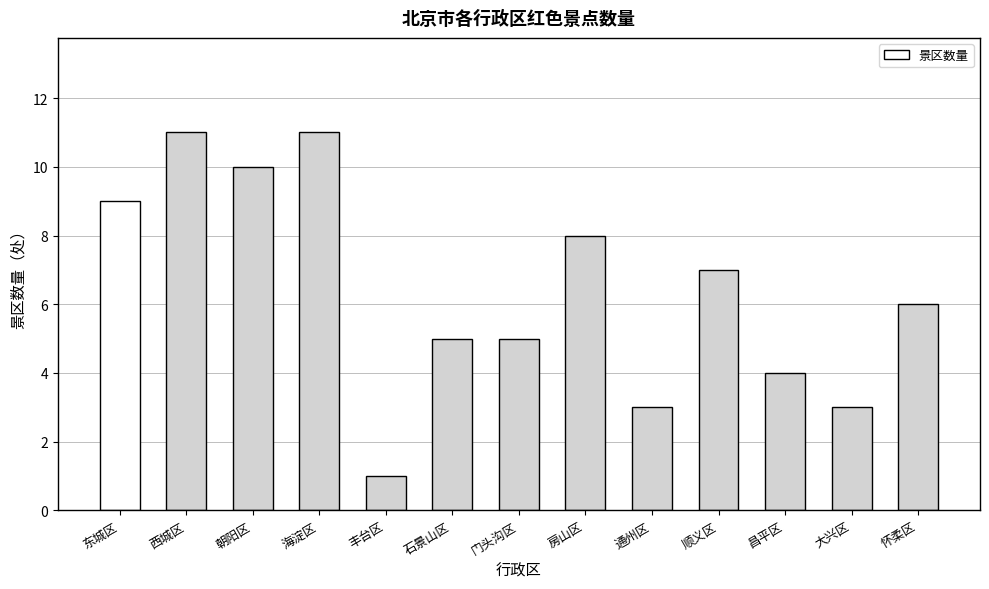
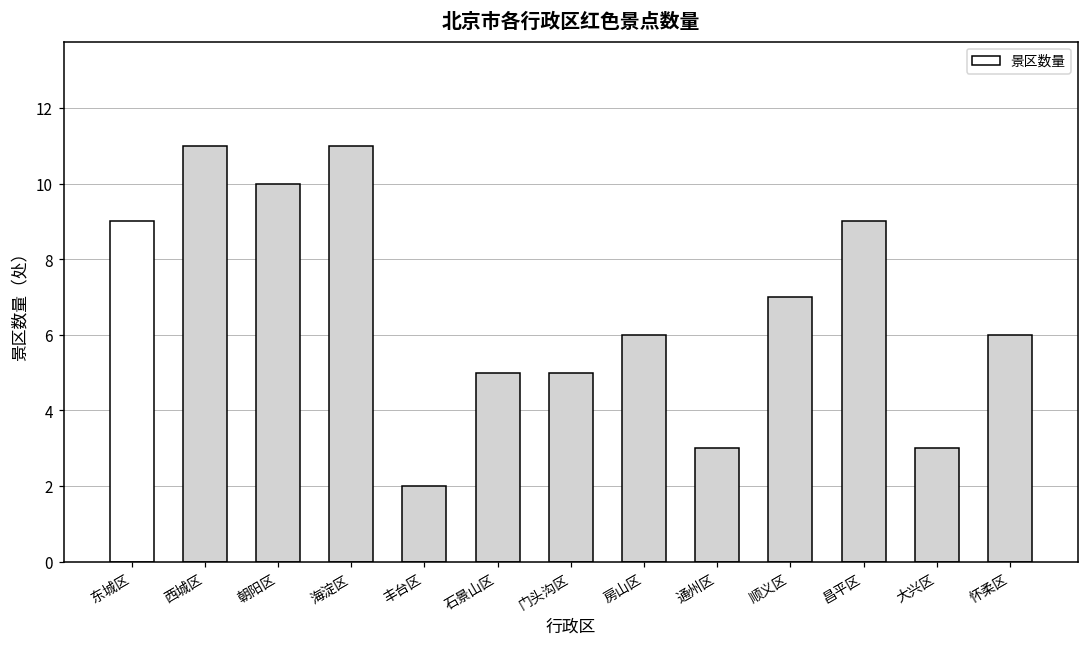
丰台区: 1 -> 2
房山区: 8 -> 6
昌平区: 4 -> 9
